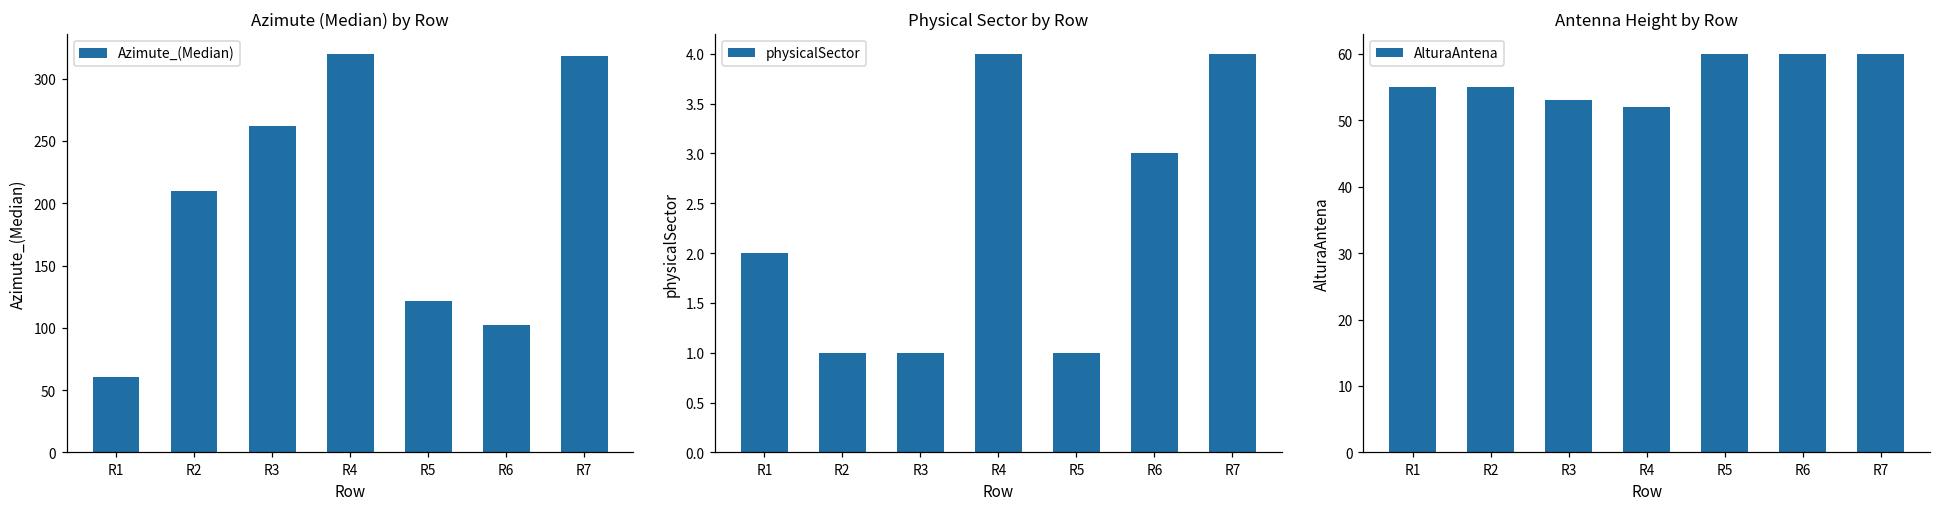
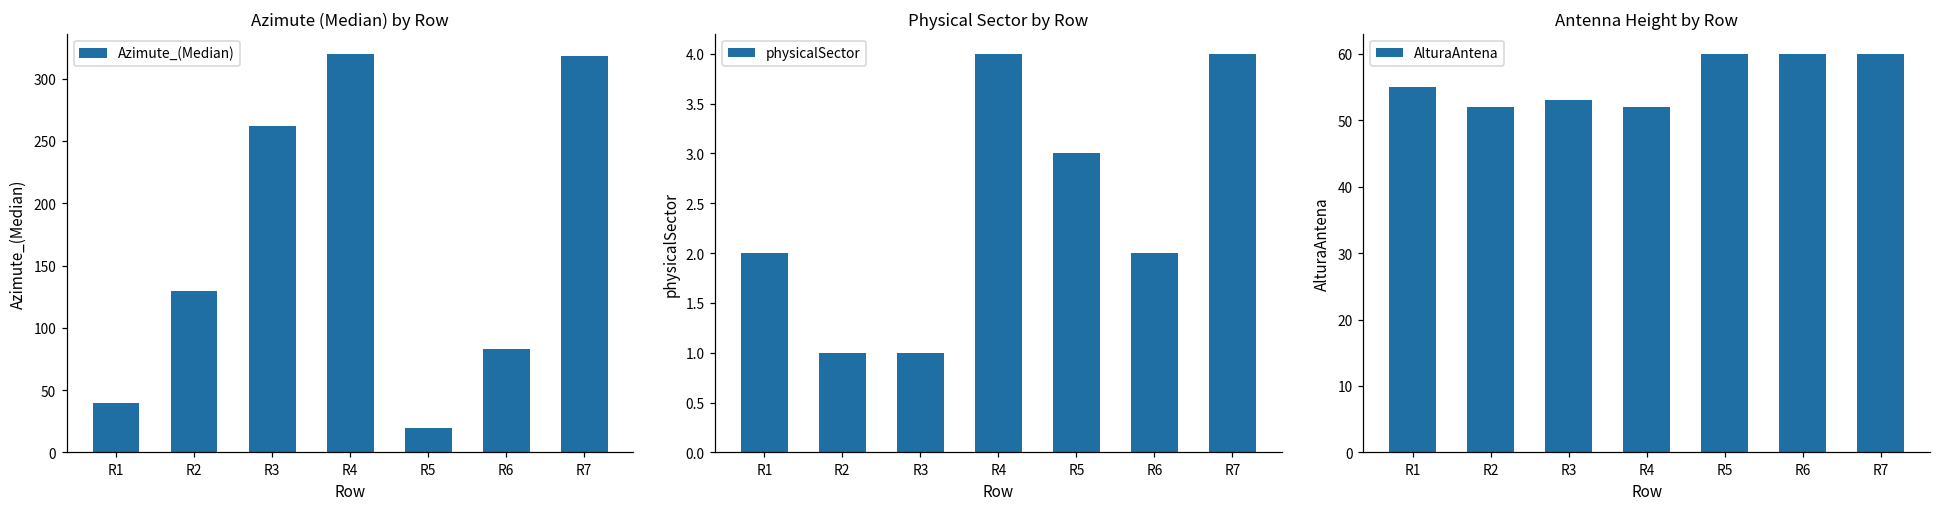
Azimute (Median) by Row, R1: 60 -> 40
Azimute (Median) by Row, R2: 210 -> 130
Azimute (Median) by Row, R5: 122 -> 20
Azimute (Median) by Row, R6: 102 -> 83
Physical Sector by Row, R5: 1 -> 3
Physical Sector by Row, R6: 3 -> 2
Antenna Height by Row, R2: 55 -> 52
